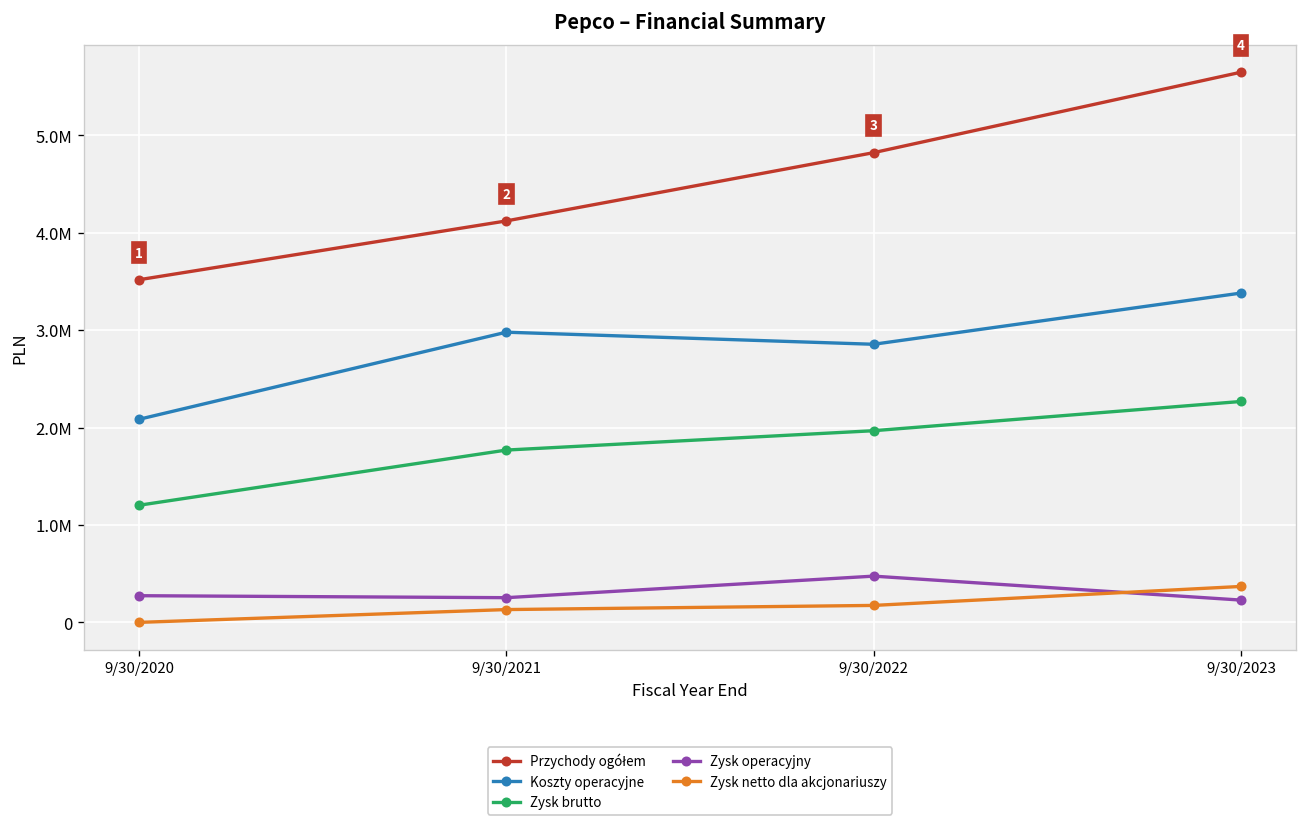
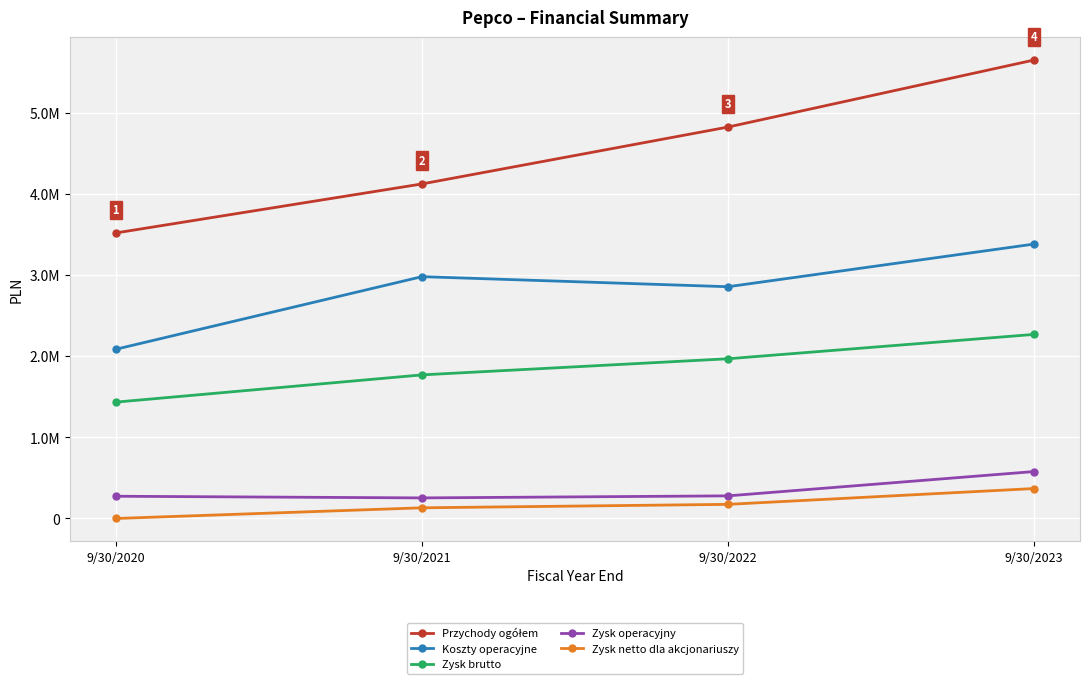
Zysk brutto, 9/30/2020: 1200000 -> 1400000
Zysk operacyjny, 9/30/2022: 500000 -> 300000
Zysk operacyjny, 9/30/2023: 200000 -> 600000
